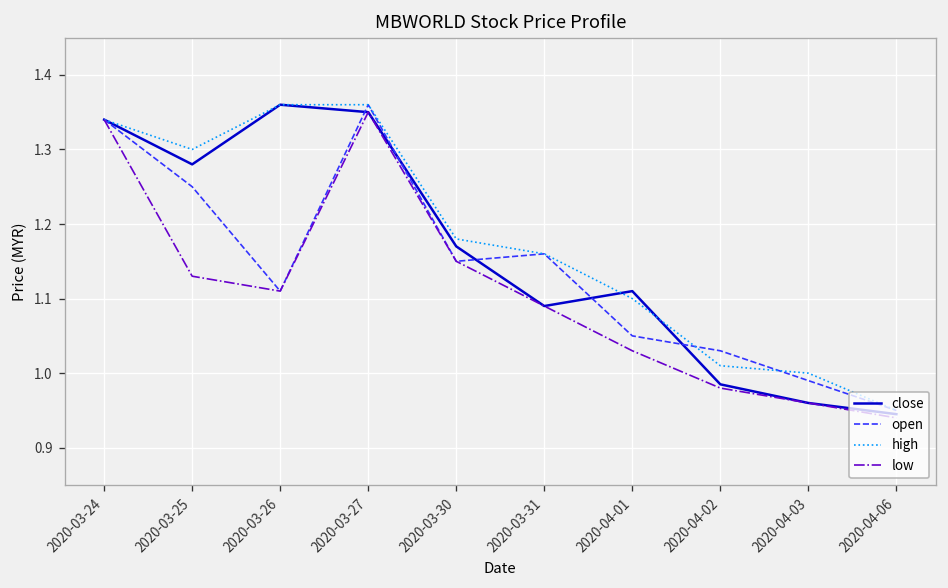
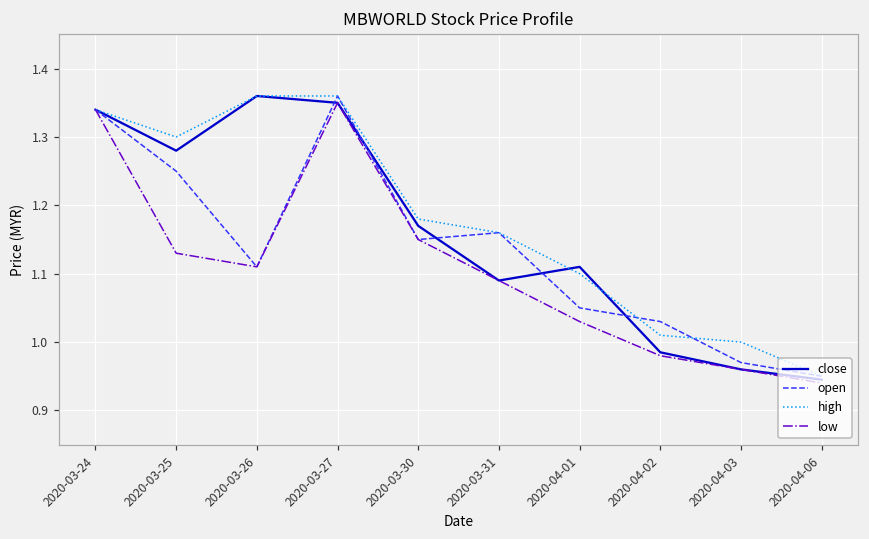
open, 2020-04-03: 0.99 -> 0.97
